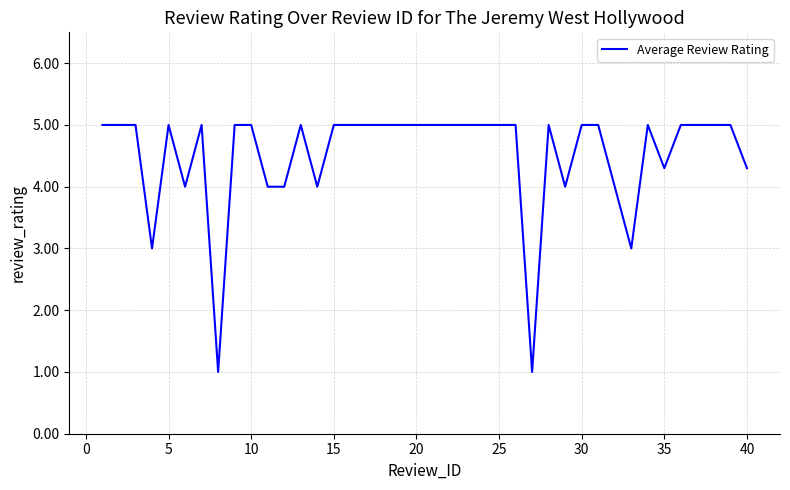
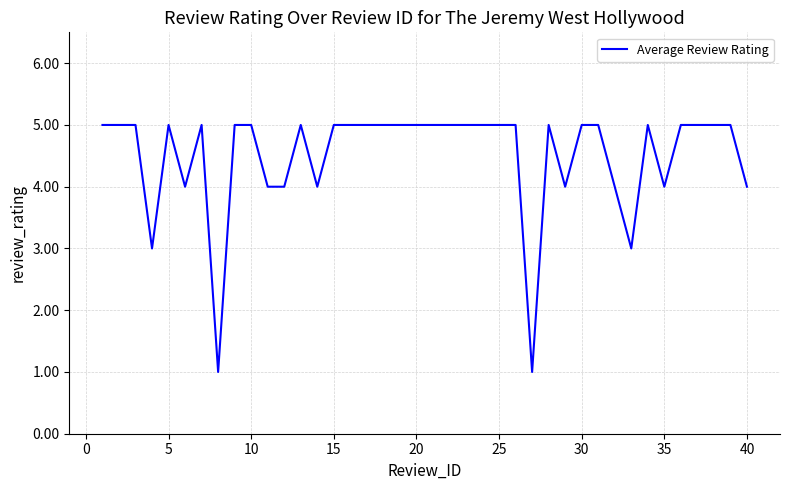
35: 4.3 -> 4.0
40: 4.3 -> 4.0
